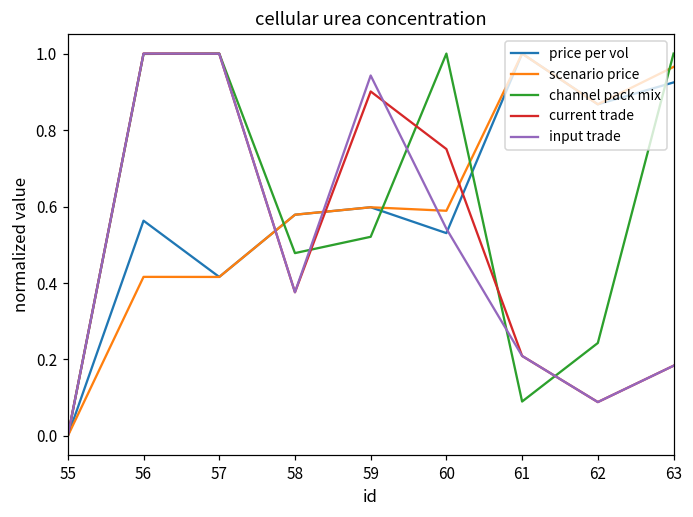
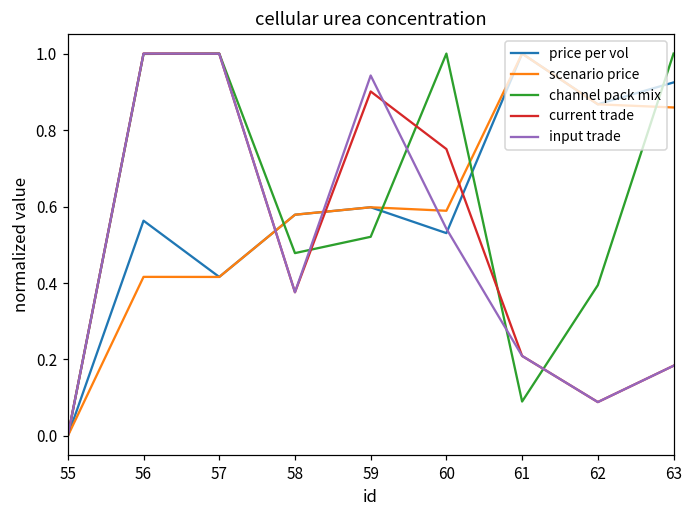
channel pack mix, 62: 0.24 -> 0.39
scenario price, 63: 0.97 -> 0.86
